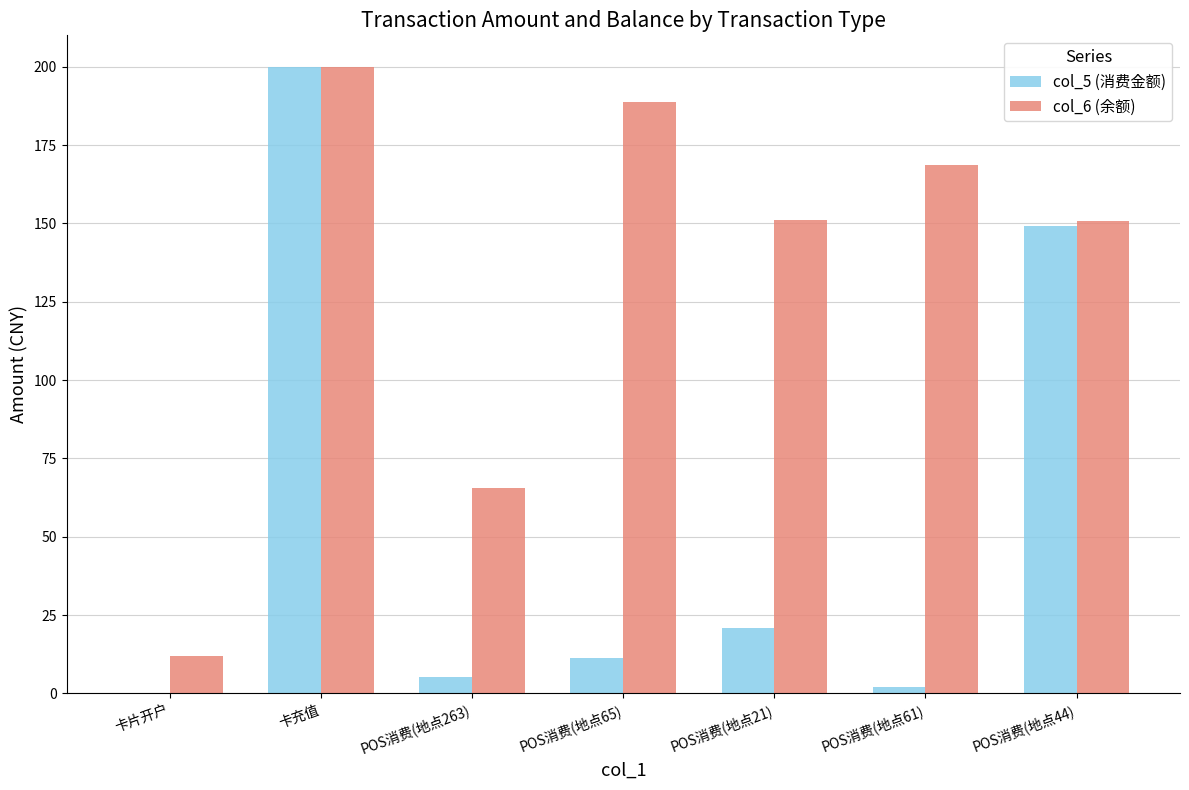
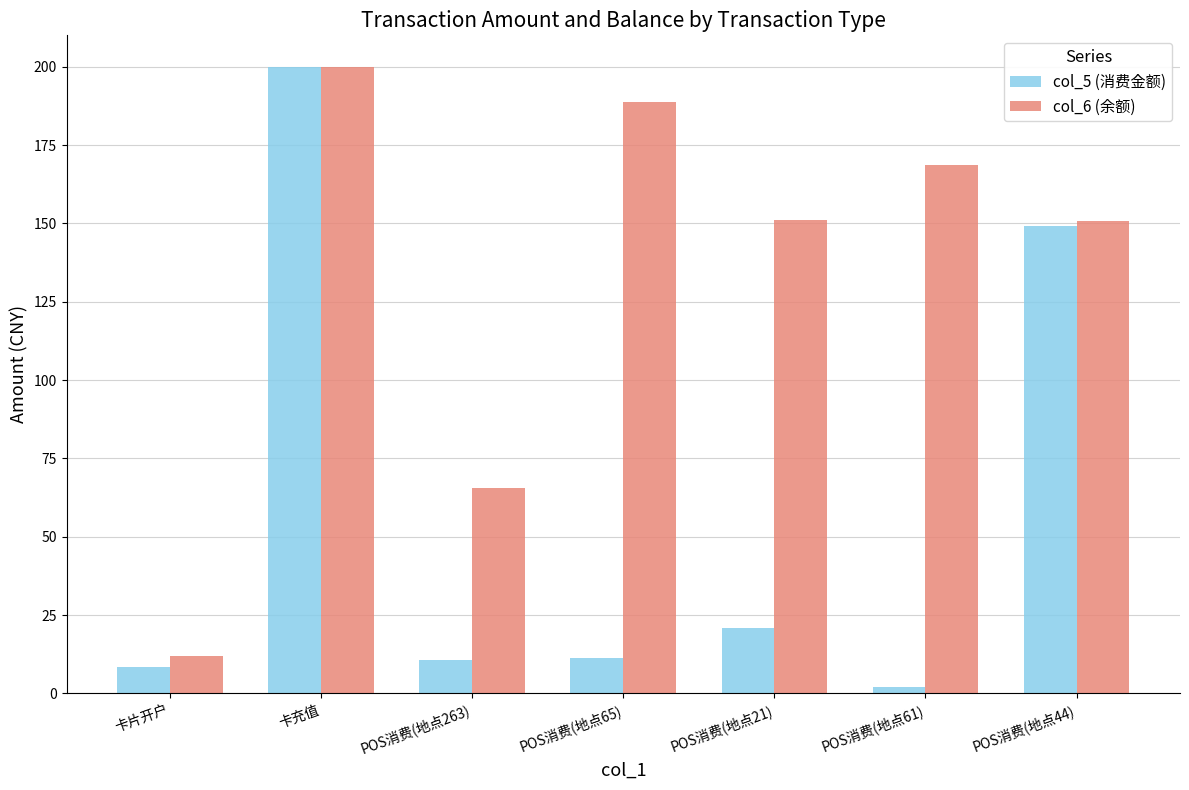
col_5 (消费金额), 卡片开户: 0 -> 8
col_5 (消费金额), POS消费(地点263): 5 -> 11
